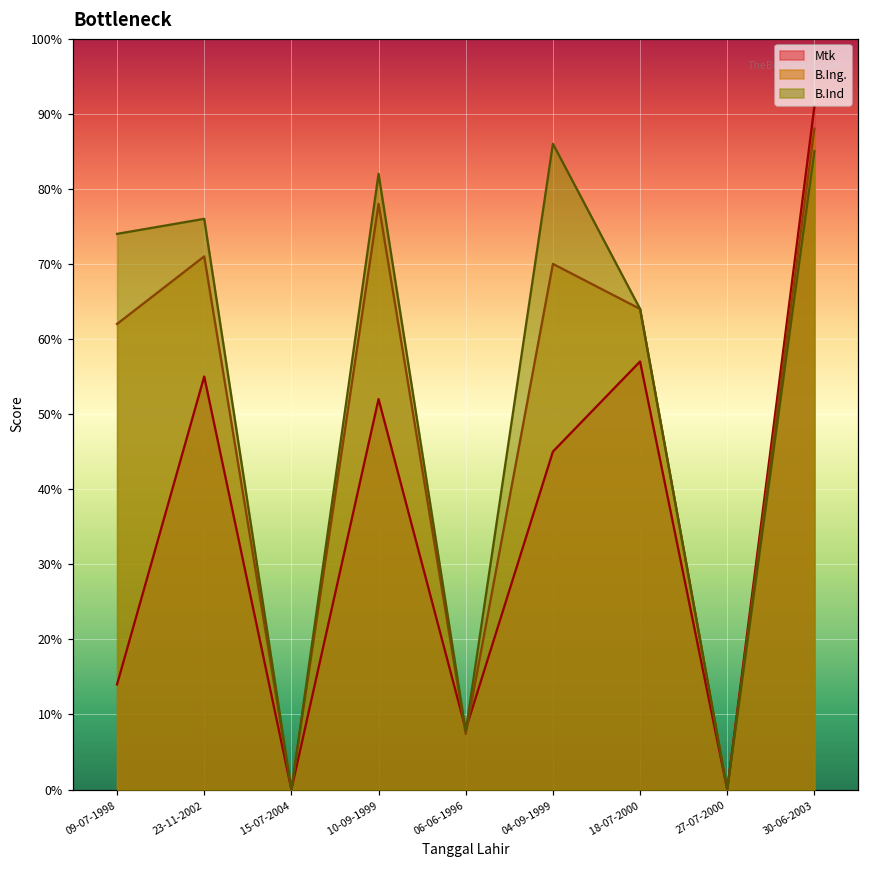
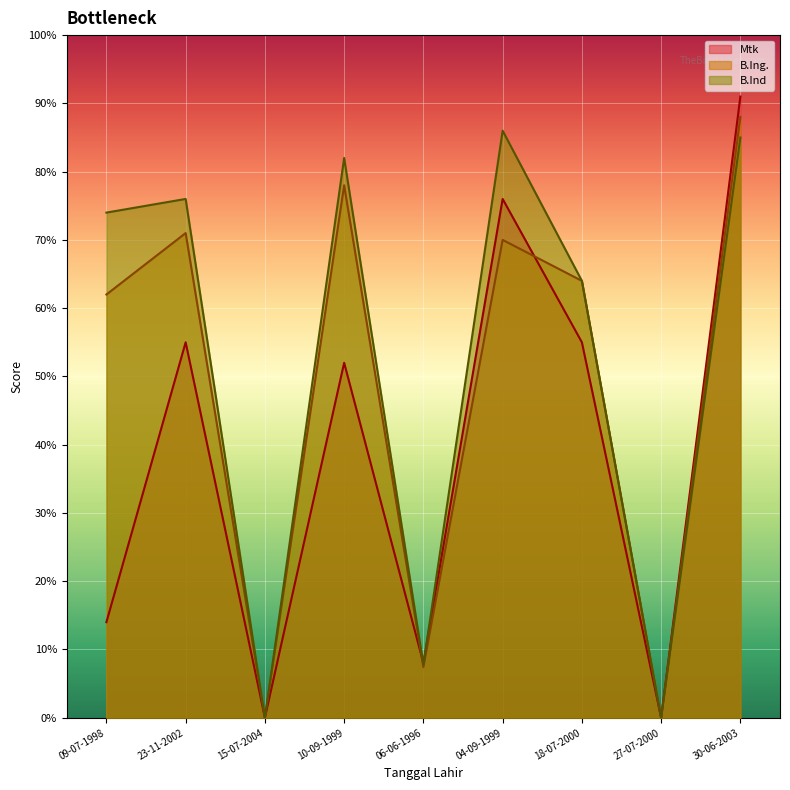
Mtk, 04-09-1999: 45% -> 76%
Mtk, 18-07-2000: 57% -> 55%
